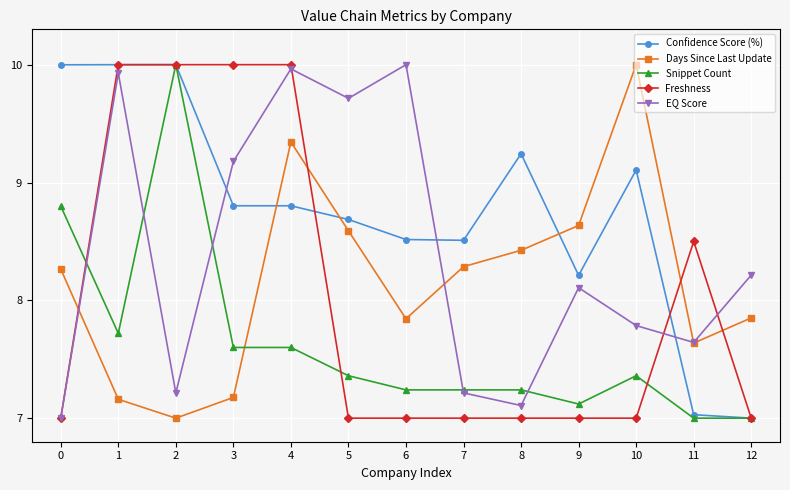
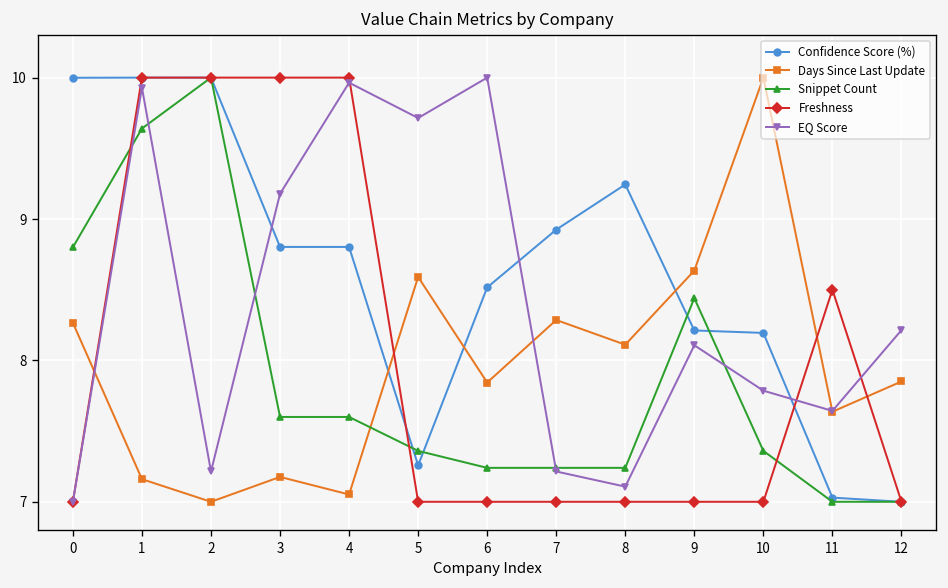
Snippet Count, 1: 7.72 -> 9.64
Days Since Last Update, 4: 9.34 -> 7.05
Confidence Score (%), 5: 8.69 -> 7.26
Confidence Score (%), 7: 8.51 -> 8.92
Days Since Last Update, 8: 8.42 -> 8.11
Snippet Count, 9: 7.12 -> 8.44
Confidence Score (%), 10: 9.11 -> 8.19
